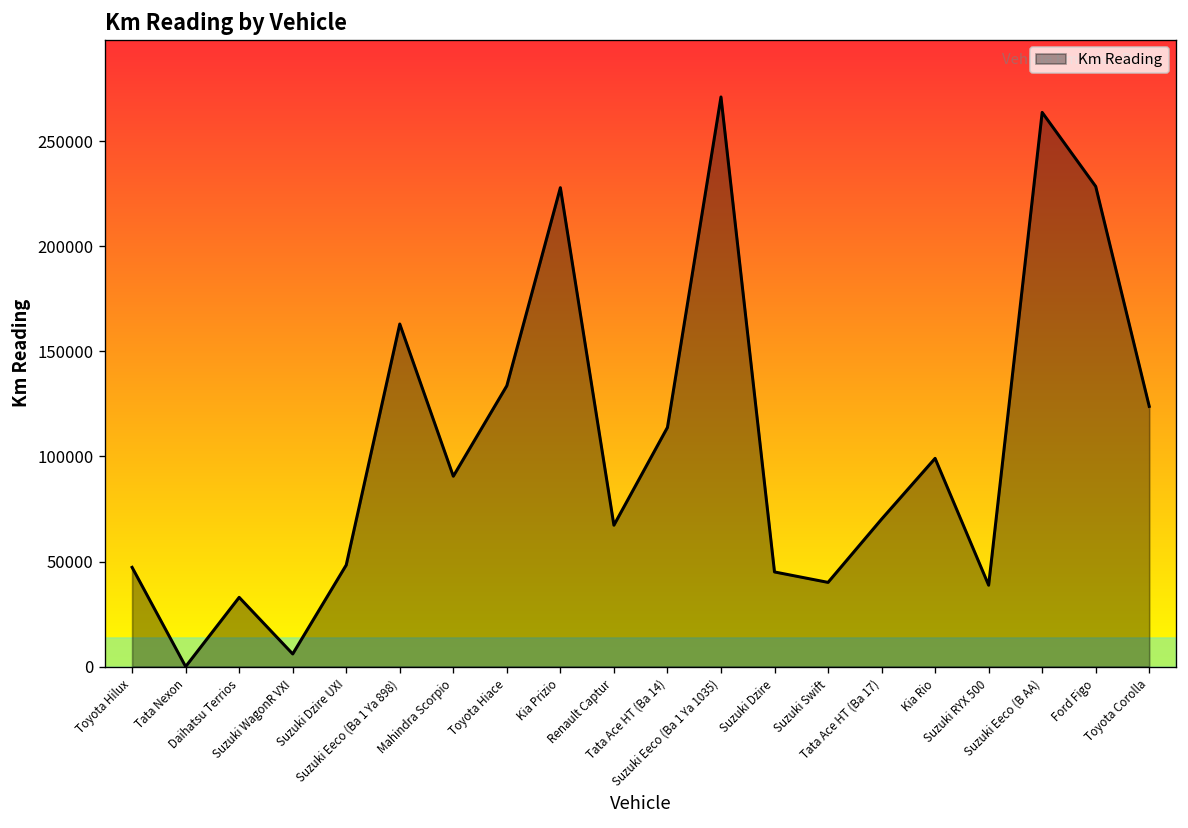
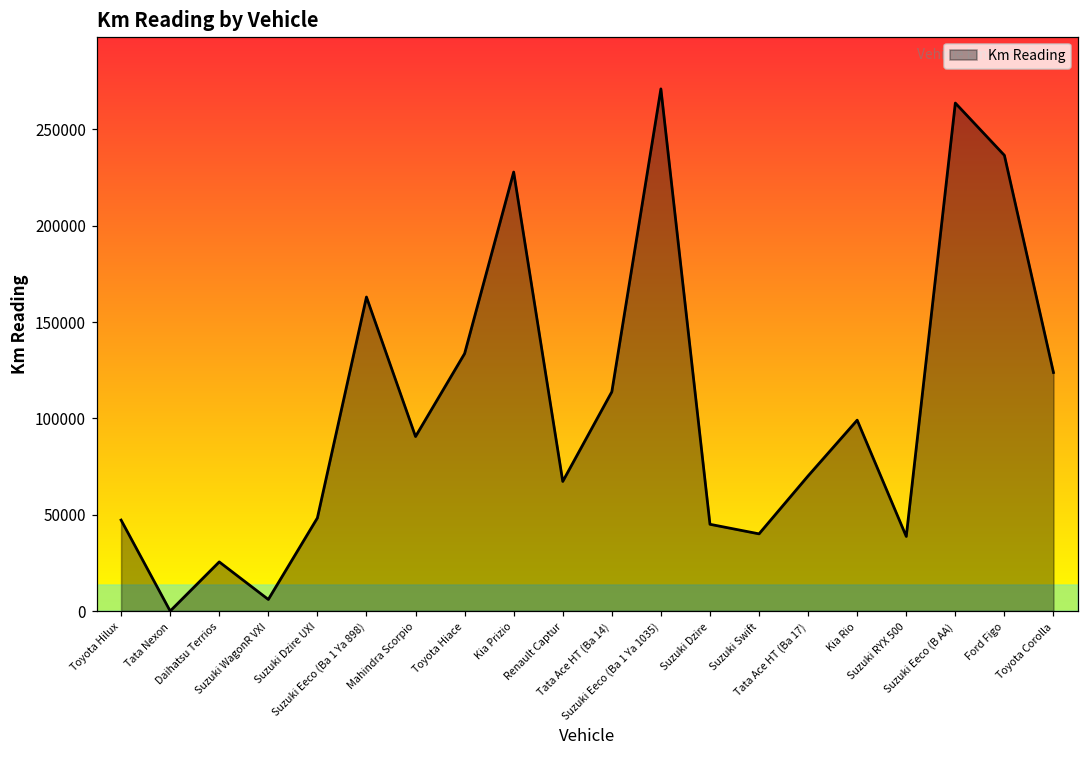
Daihatsu Terrios: 33000 -> 26000
Ford Figo: 228000 -> 237000
